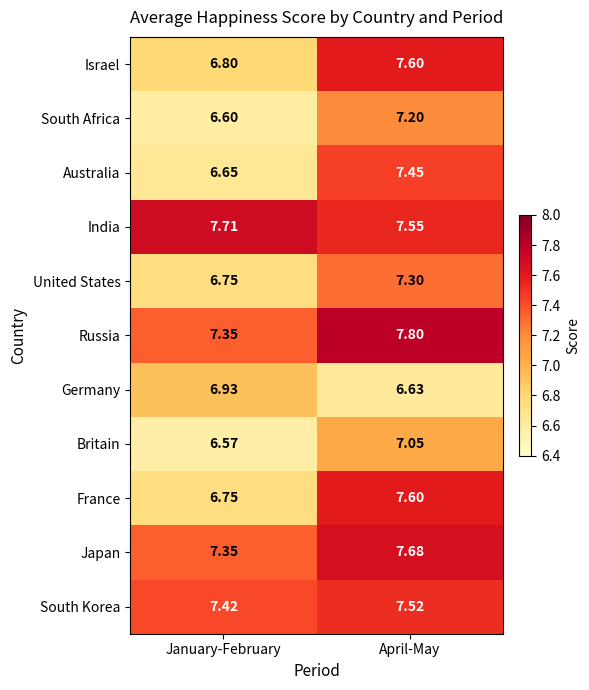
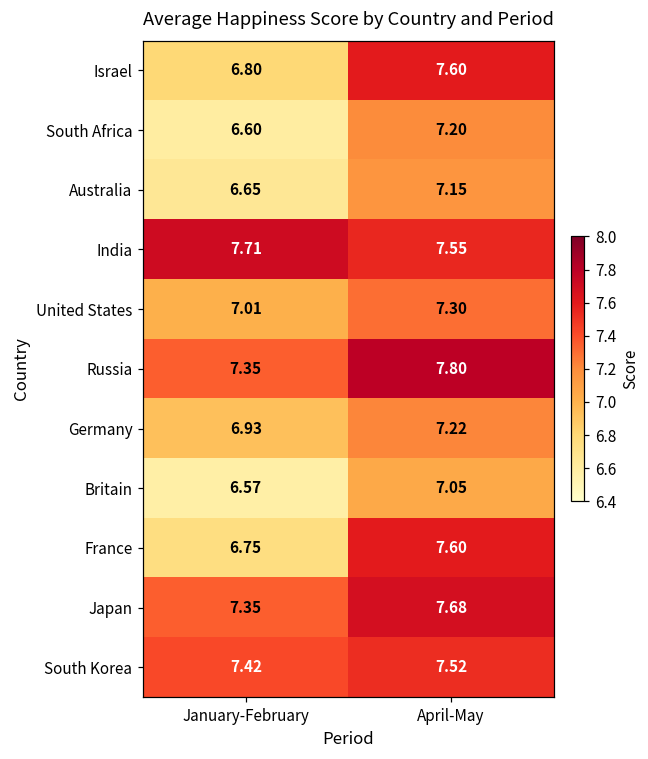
Australia, April-May: 7.45 -> 7.15
United States, January-February: 6.75 -> 7.01
Germany, April-May: 6.63 -> 7.22
